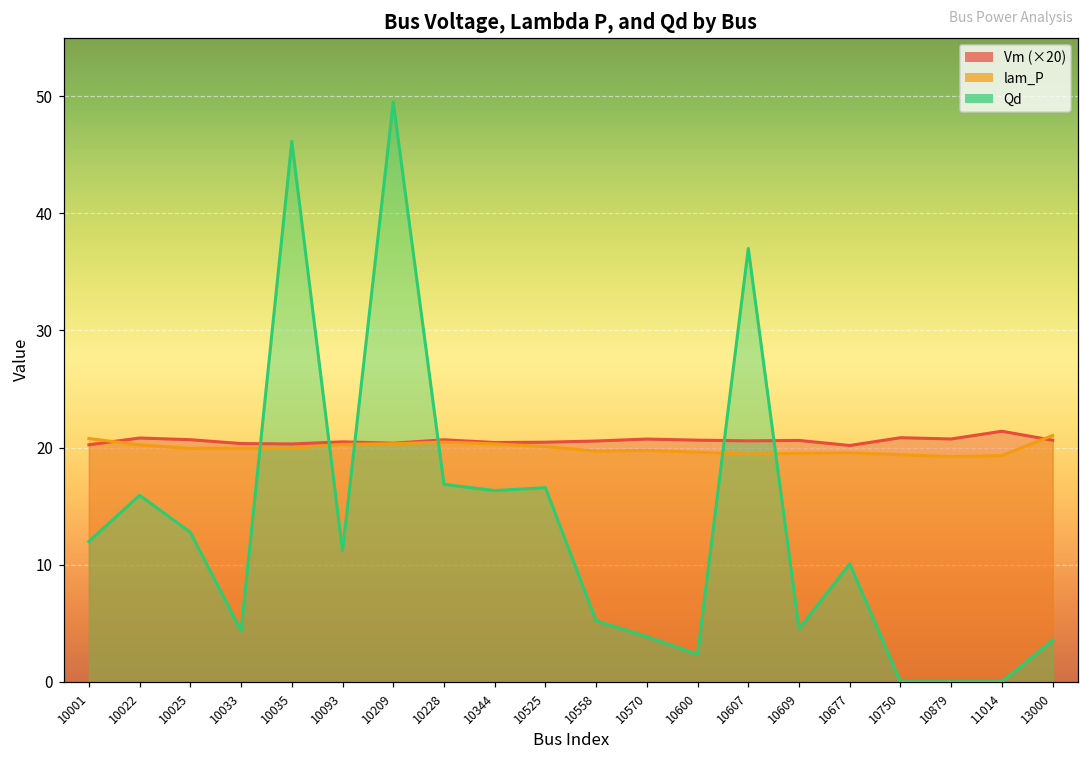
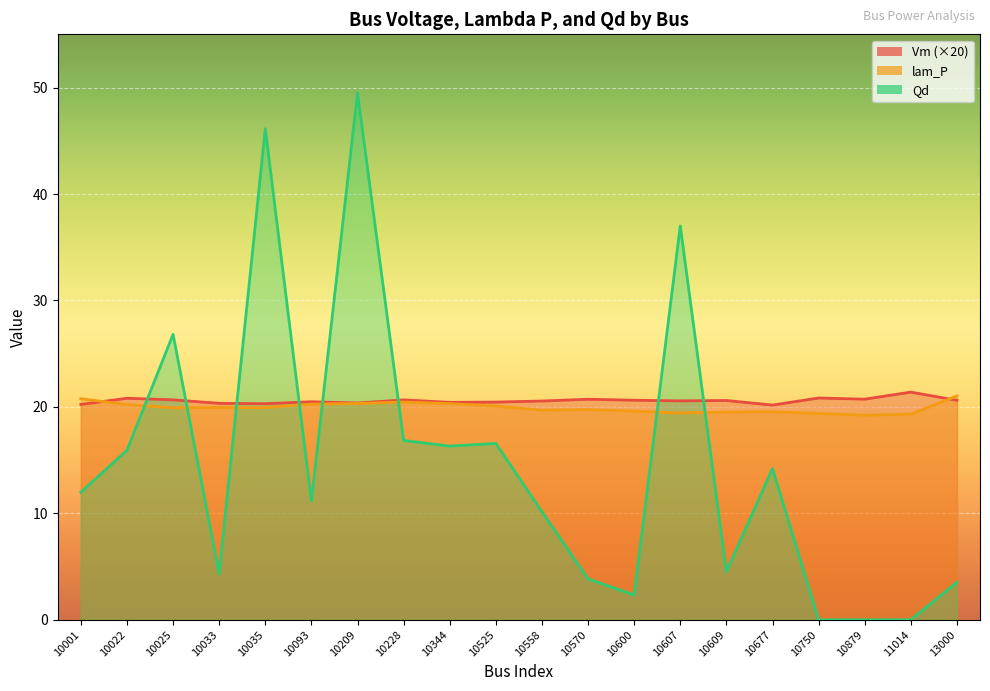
Qd, 10025: 12.8 -> 26.8
Qd, 10558: 5.2 -> 10.2
Qd, 10677: 10.1 -> 14.2
